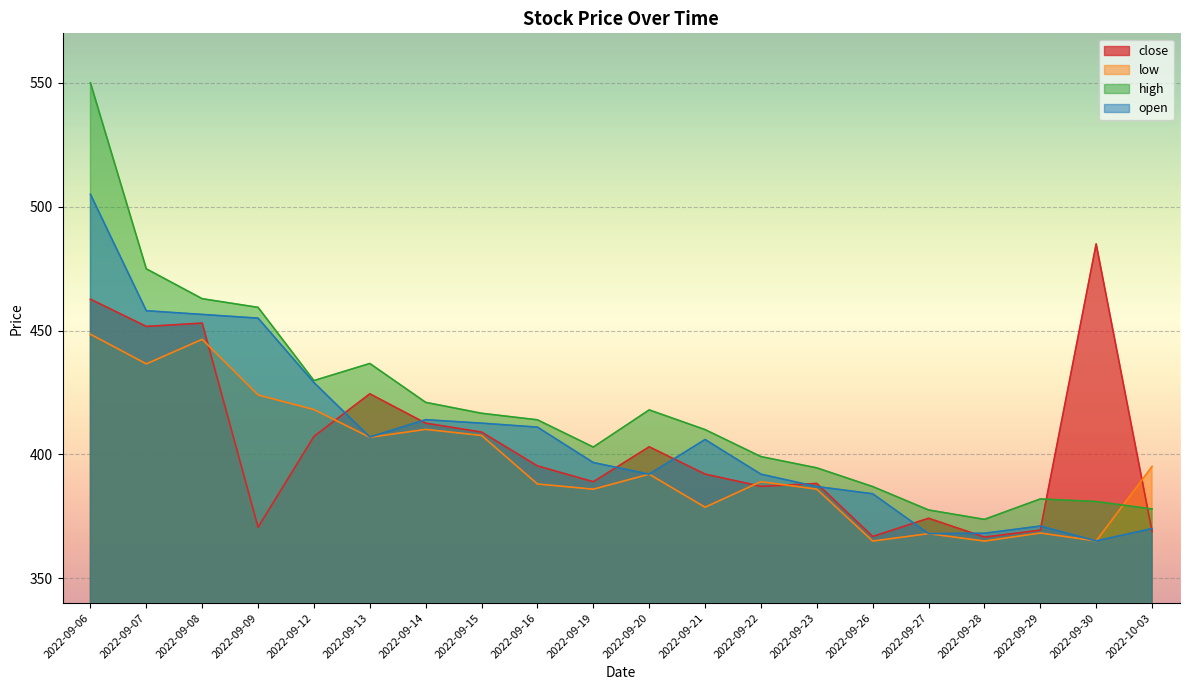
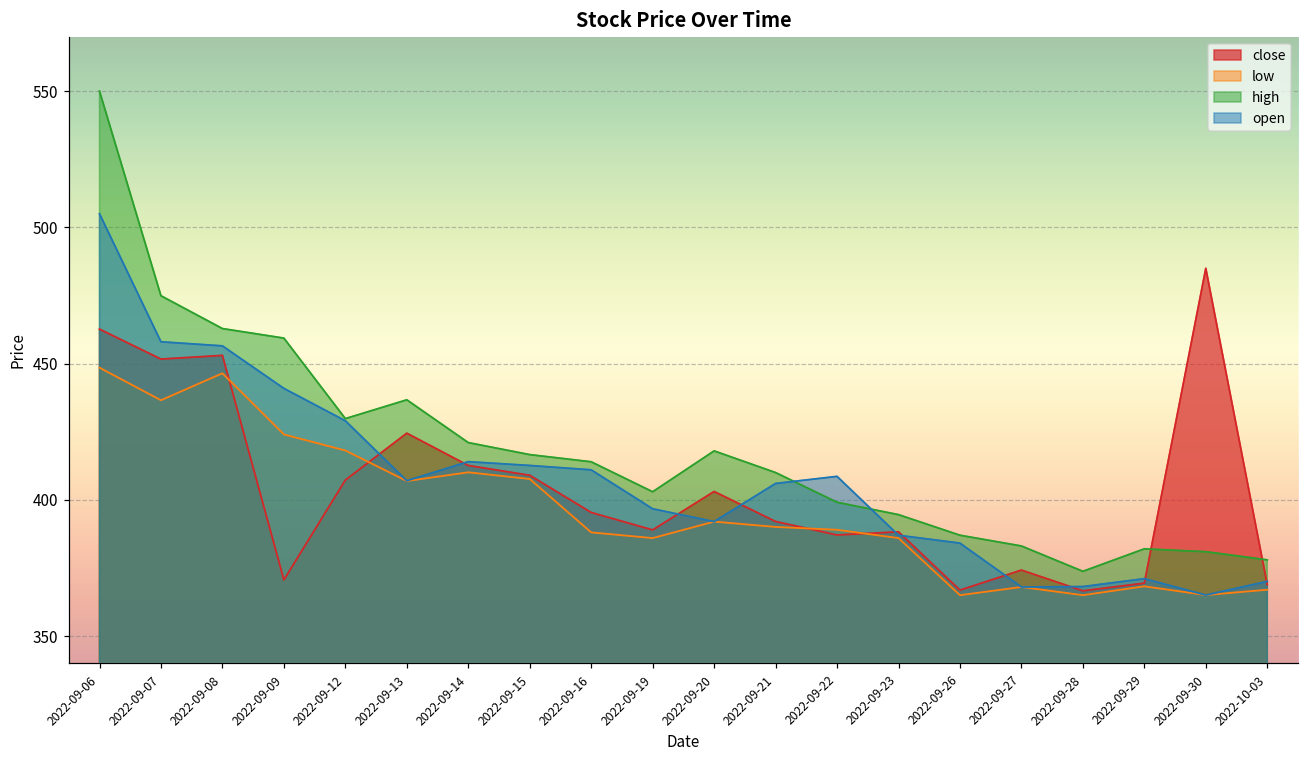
open, 2022-09-09: 455 -> 441
low, 2022-09-21: 379 -> 390
open, 2022-09-22: 392 -> 409
high, 2022-09-27: 378 -> 383
low, 2022-10-03: 395 -> 367
